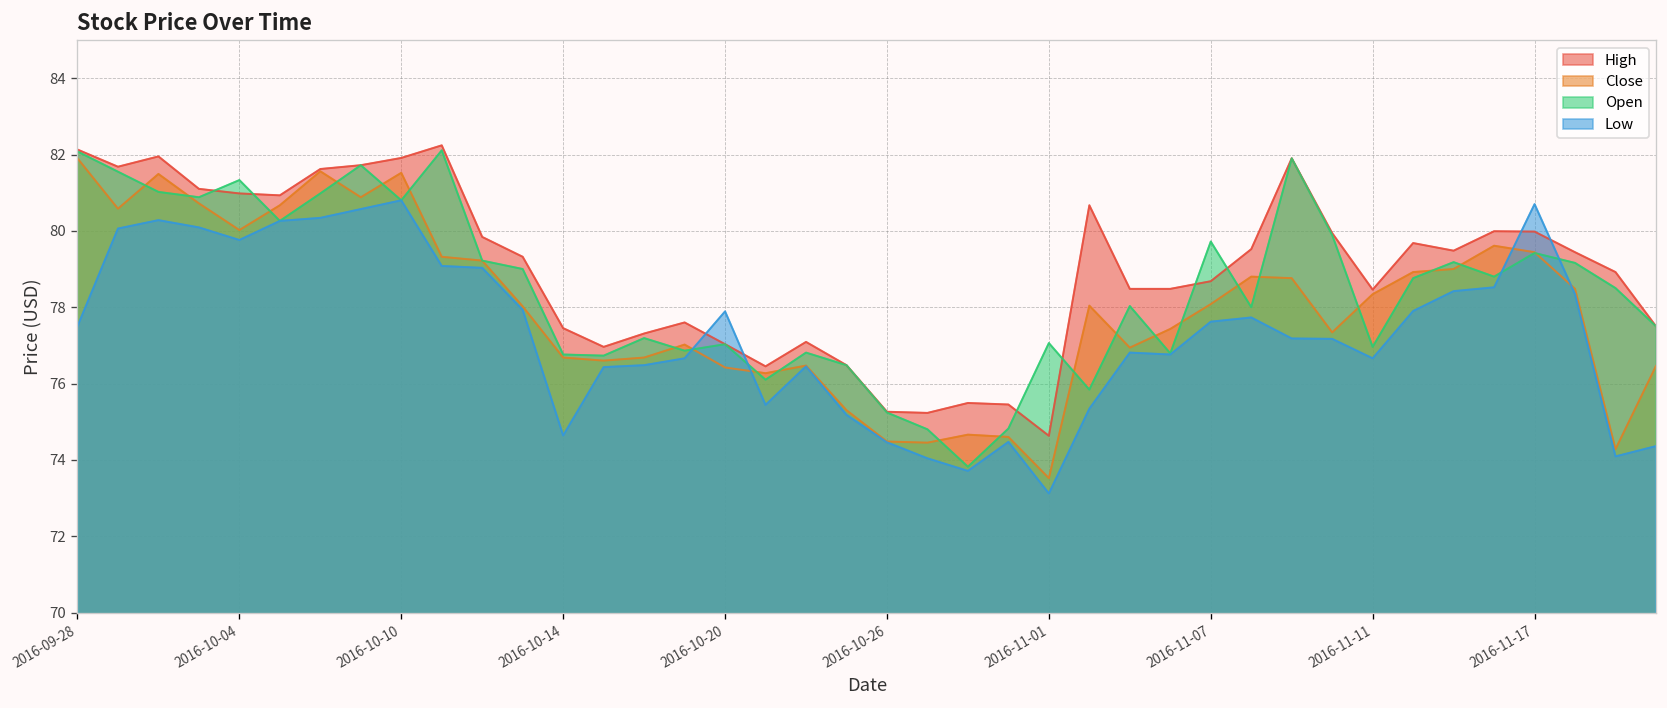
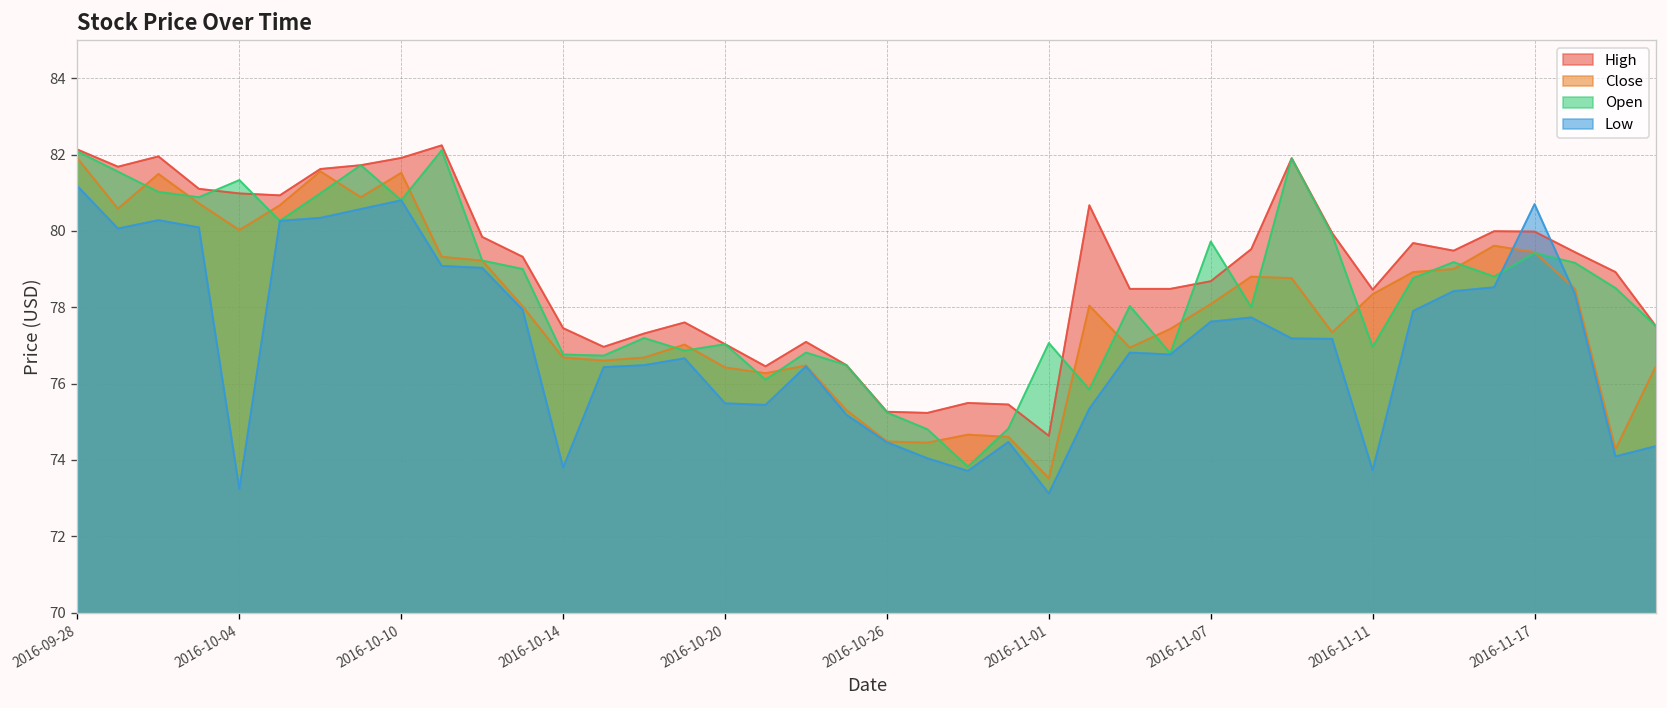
Low, 2016-09-28: 77.5 -> 81.2
Low, 2016-10-04: 79.8 -> 73.2
Low, 2016-10-14: 74.6 -> 73.8
Low, 2016-10-20: 77.9 -> 75.5
Low, 2016-11-11: 76.7 -> 73.7
